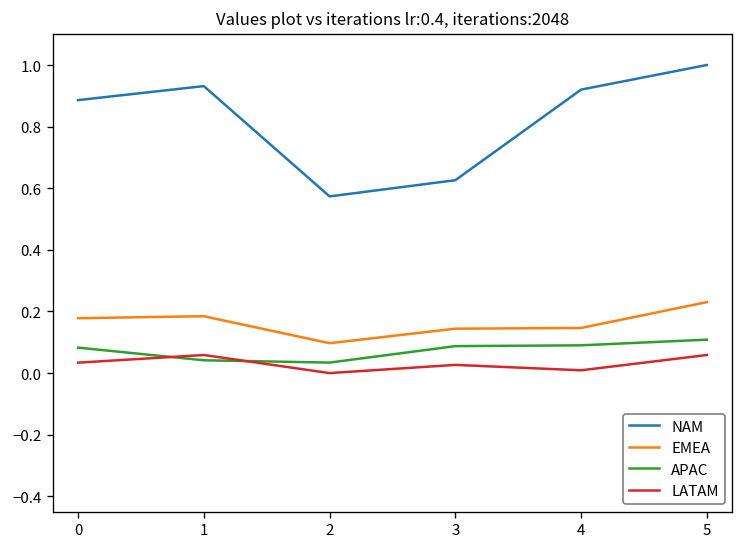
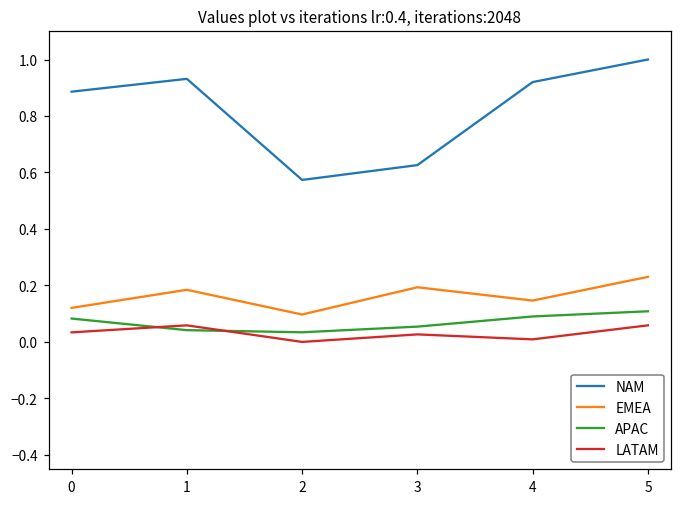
EMEA, 0: 0.18 -> 0.12
EMEA, 3: 0.14 -> 0.19
APAC, 3: 0.09 -> 0.05
